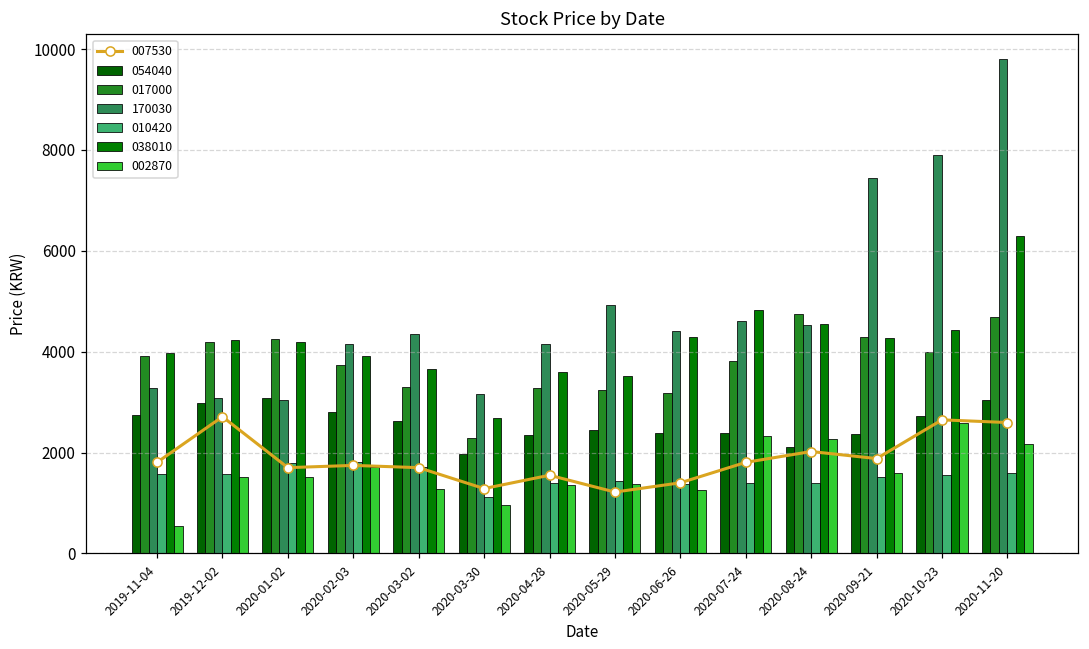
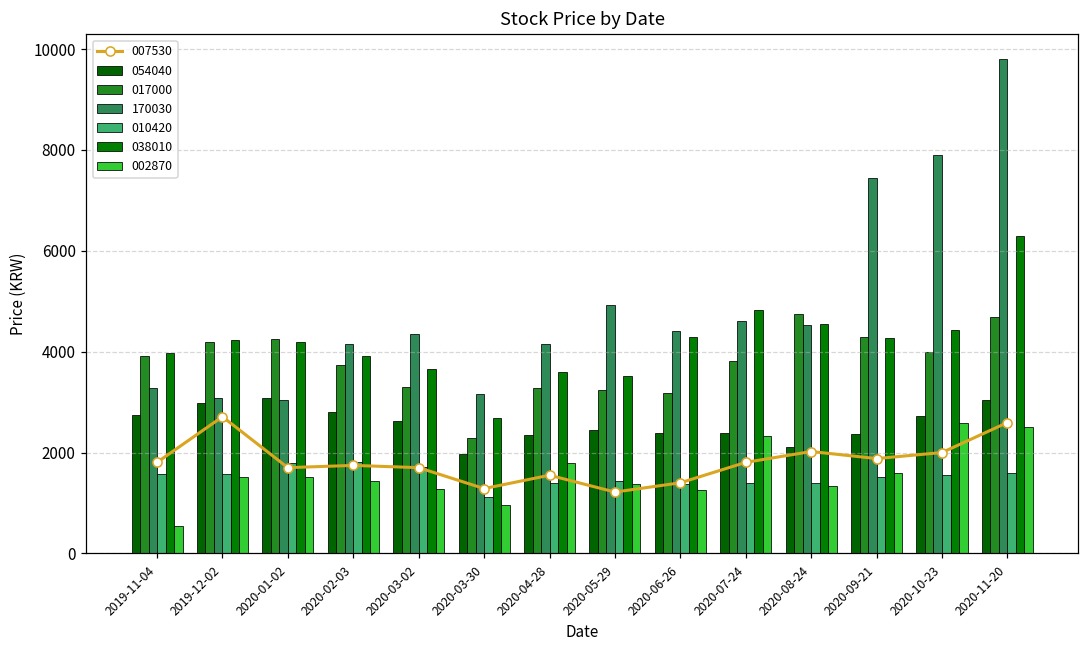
002870, 2020-02-03: 1700 -> 1400
002870, 2020-04-28: 1400 -> 1800
002870, 2020-08-24: 2300 -> 1300
007530, 2020-10-23: 2600 -> 2000
002870, 2020-11-20: 2200 -> 2500
